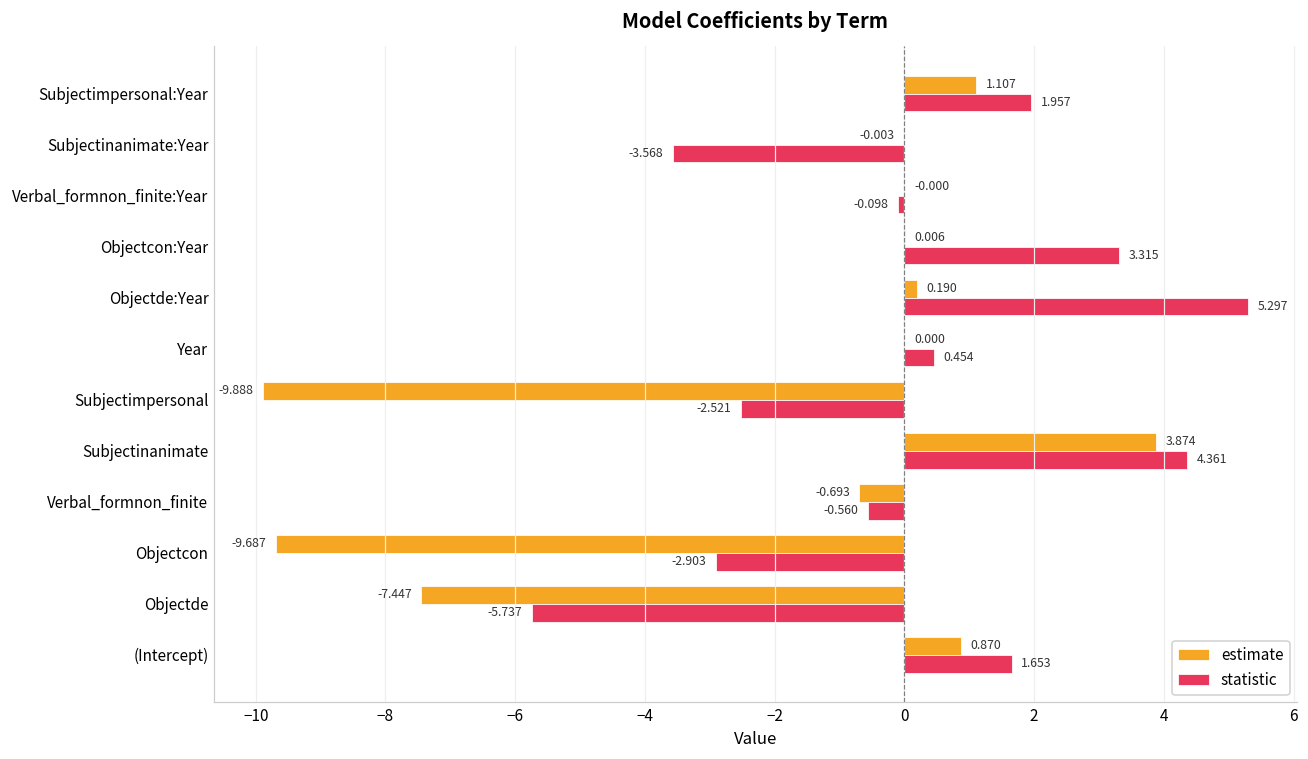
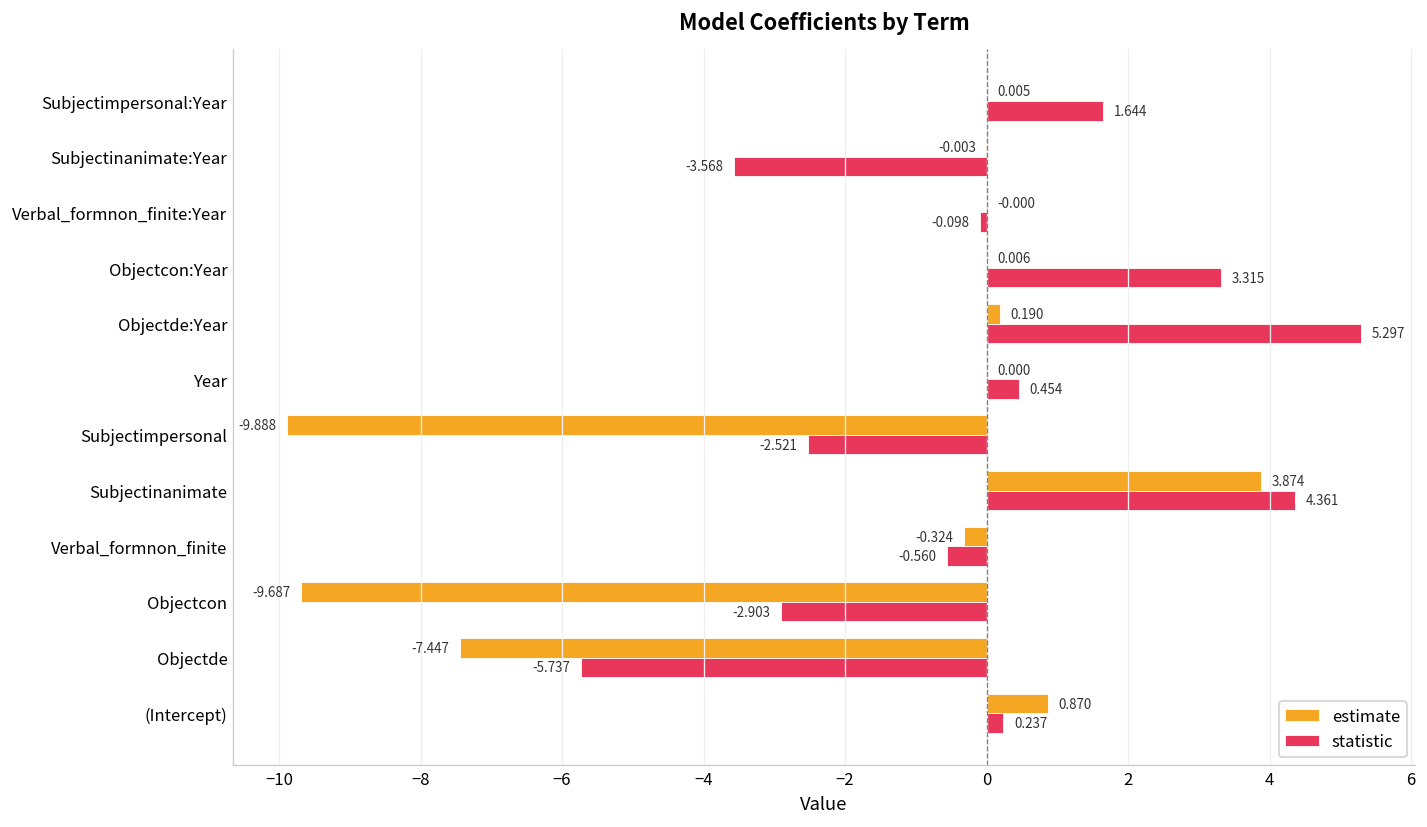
estimate, Subjectimpersonal:Year: 1.107 -> 0.005
statistic, Subjectimpersonal:Year: 1.957 -> 1.644
estimate, Verbal_formnon_finite: -0.693 -> -0.324
statistic, (Intercept): 1.653 -> 0.237
